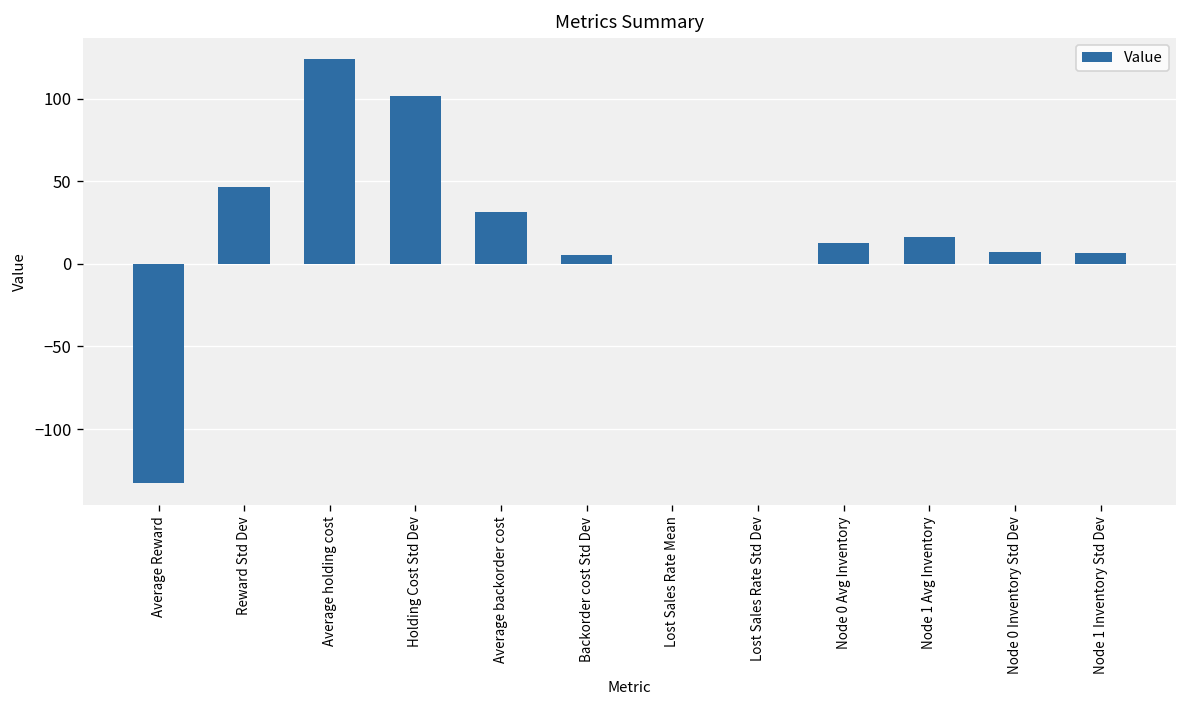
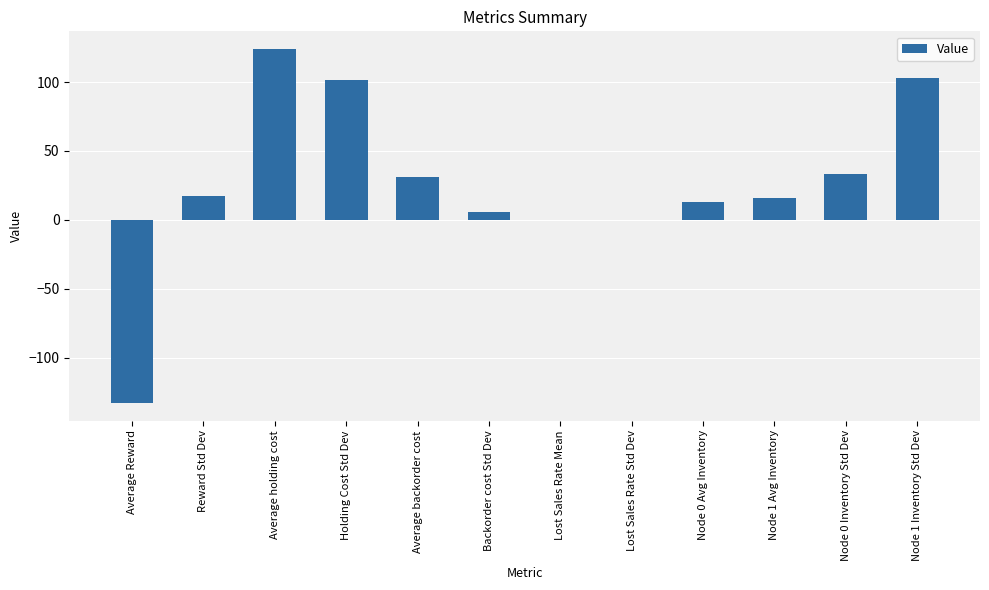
Reward Std Dev: 47 -> 18
Node 0 Inventory Std Dev: 7 -> 33
Node 1 Inventory Std Dev: 7 -> 103
